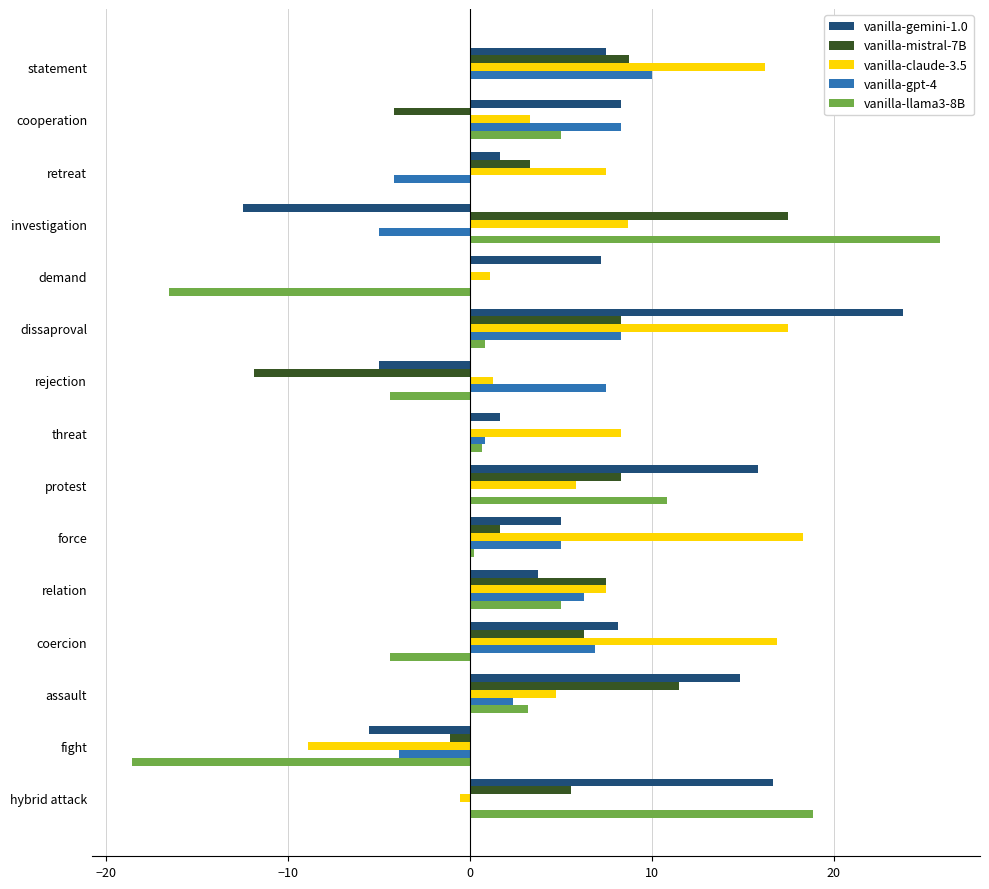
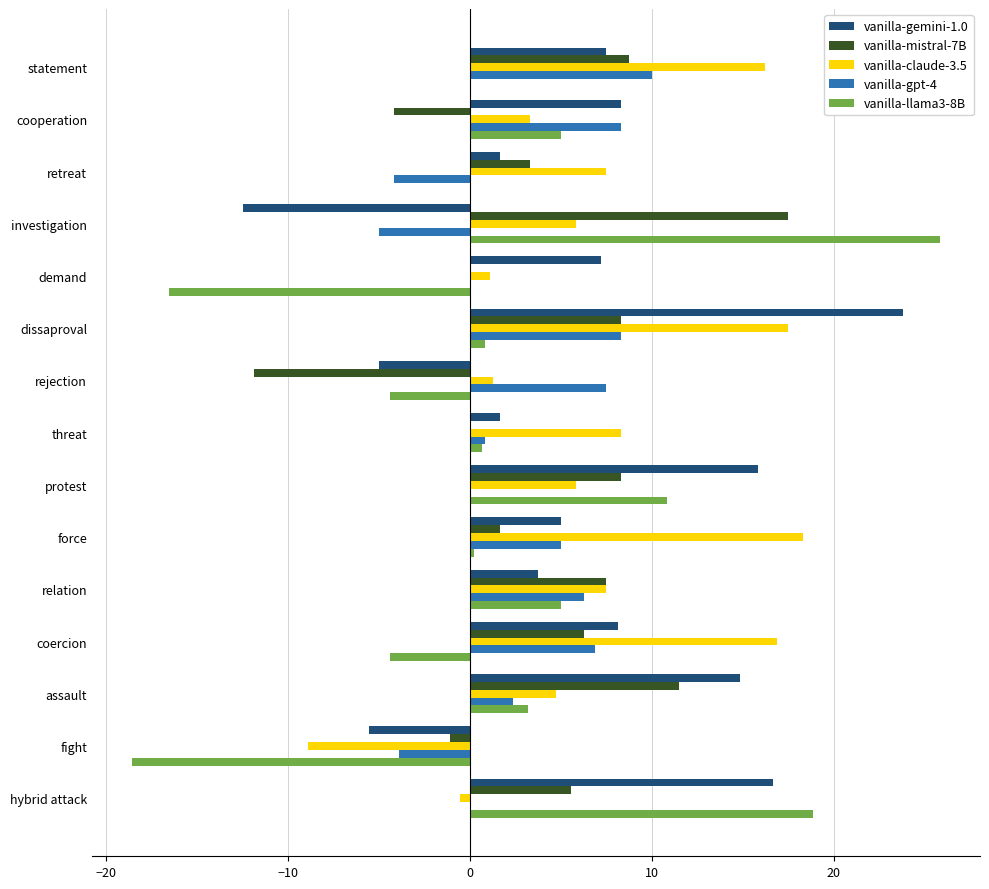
vanilla-claude-3.5, investigation: 8.7 -> 5.8
